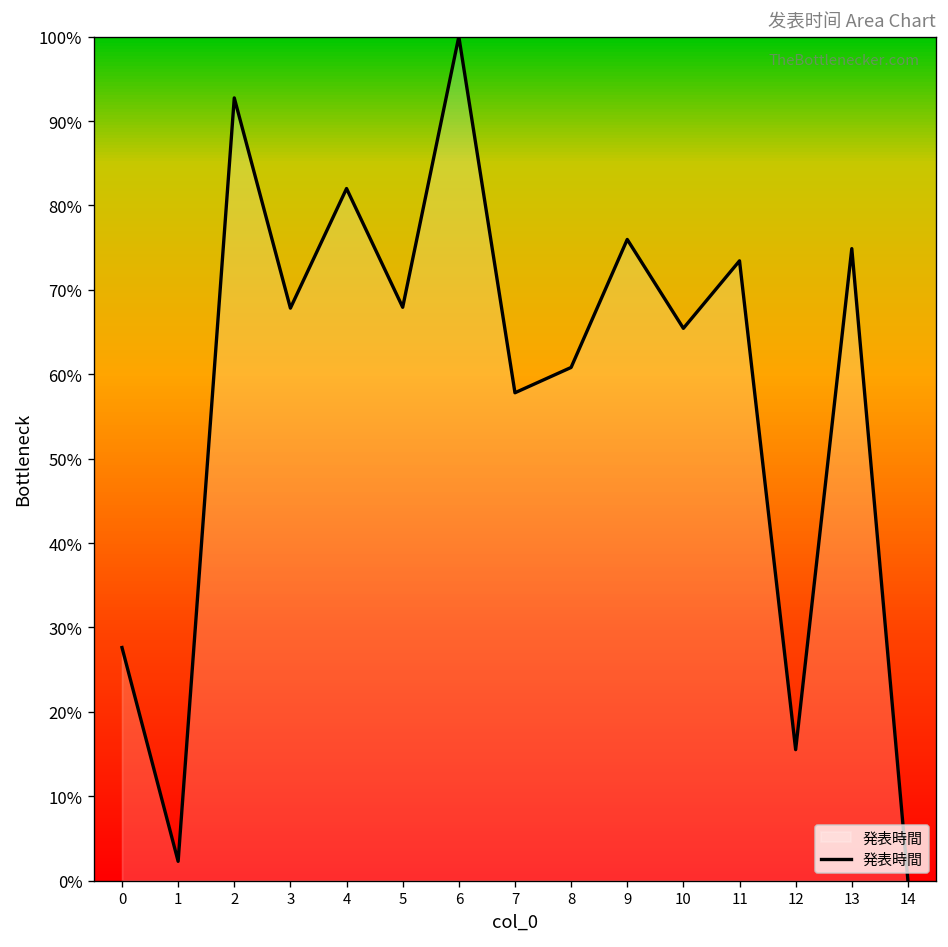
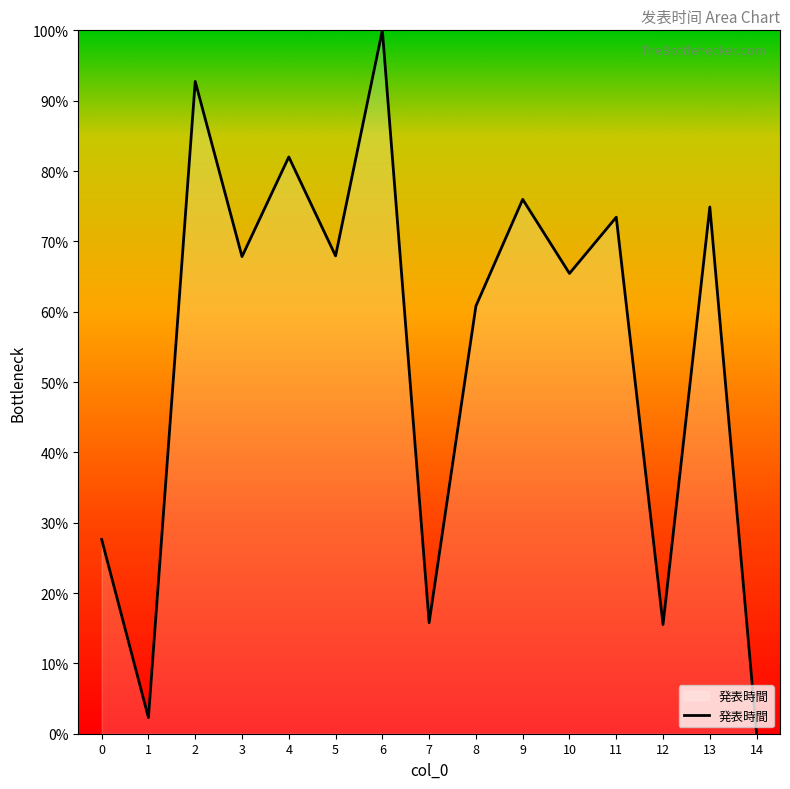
7: 58% -> 16%
